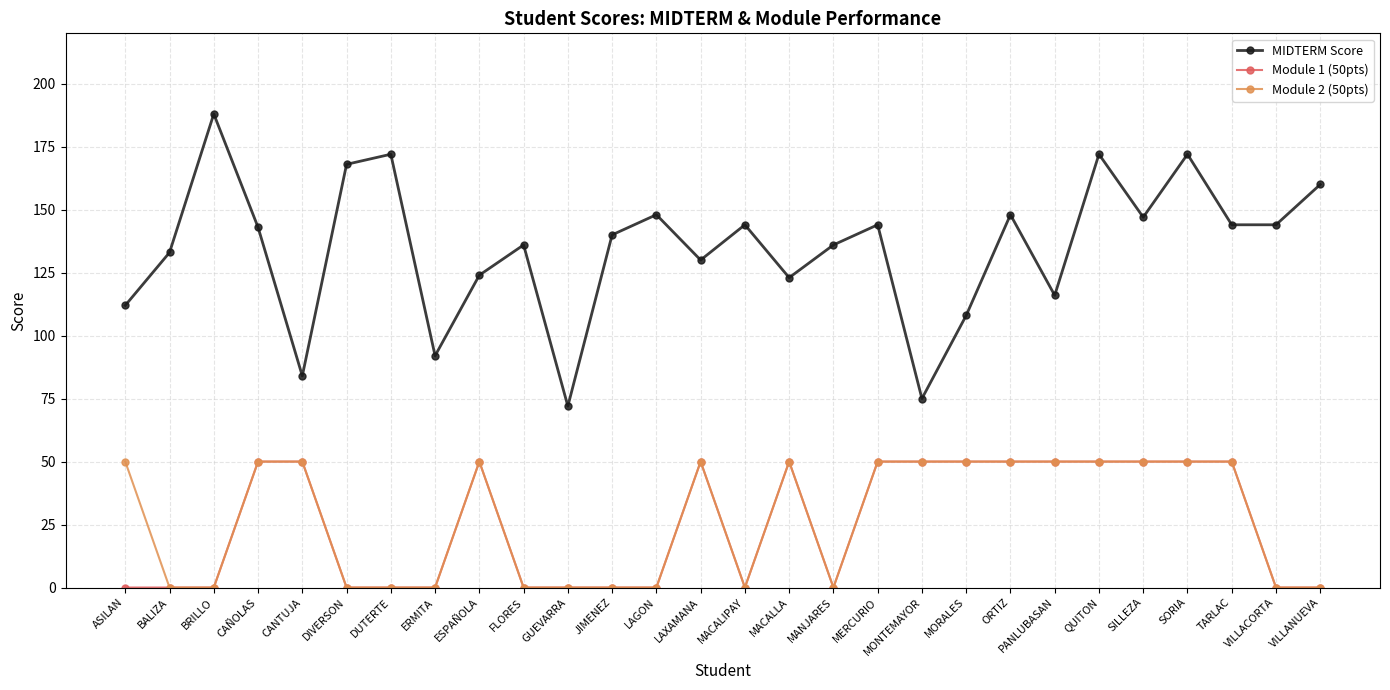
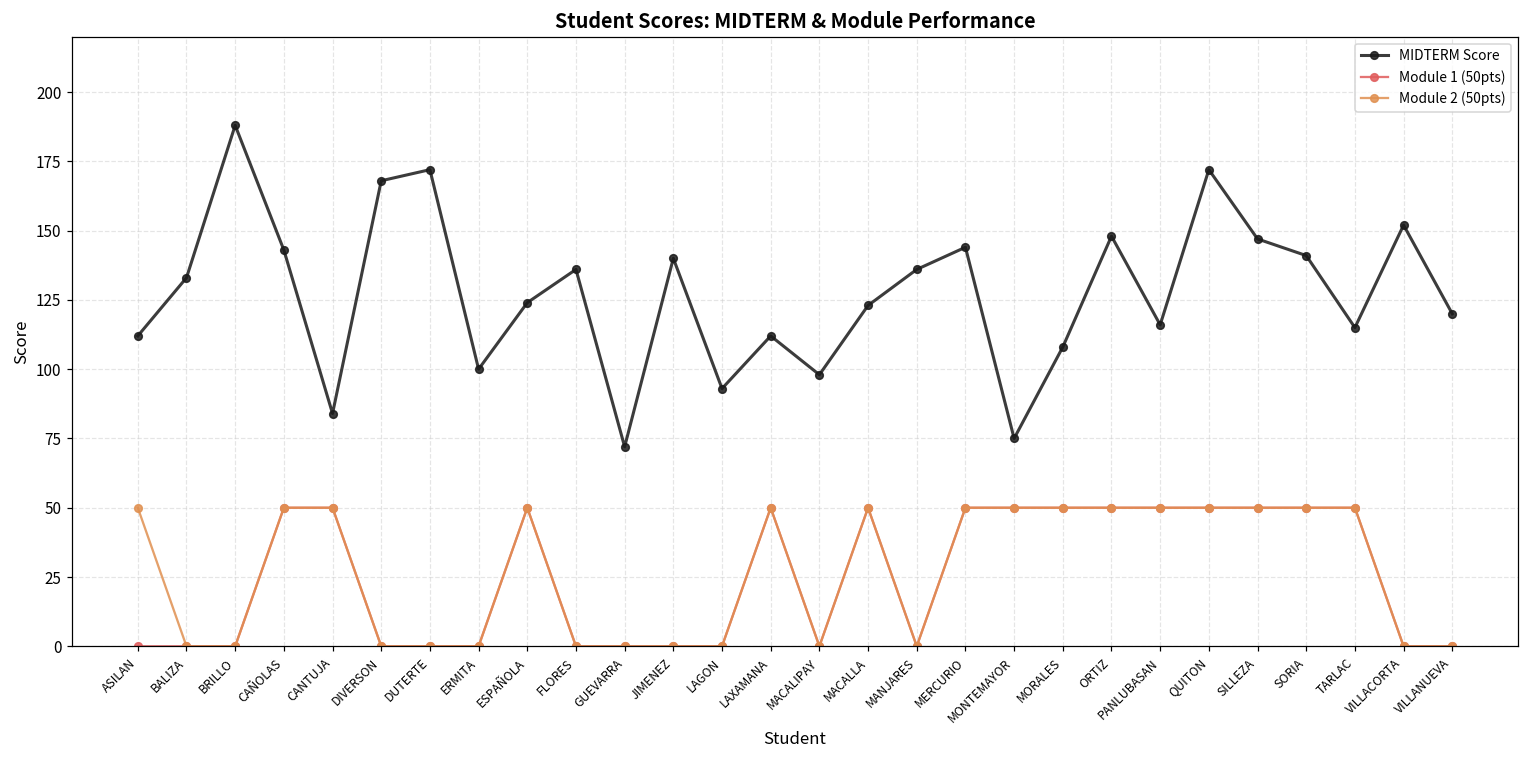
MIDTERM Score, ERMITA: 92 -> 100
MIDTERM Score, LAGON: 148 -> 93
MIDTERM Score, LAXAMANA: 130 -> 112
MIDTERM Score, MACALIPAY: 144 -> 98
MIDTERM Score, SORIA: 172 -> 141
MIDTERM Score, TARLAC: 144 -> 115
MIDTERM Score, VILLACORTA: 144 -> 152
MIDTERM Score, VILLANUEVA: 160 -> 120
